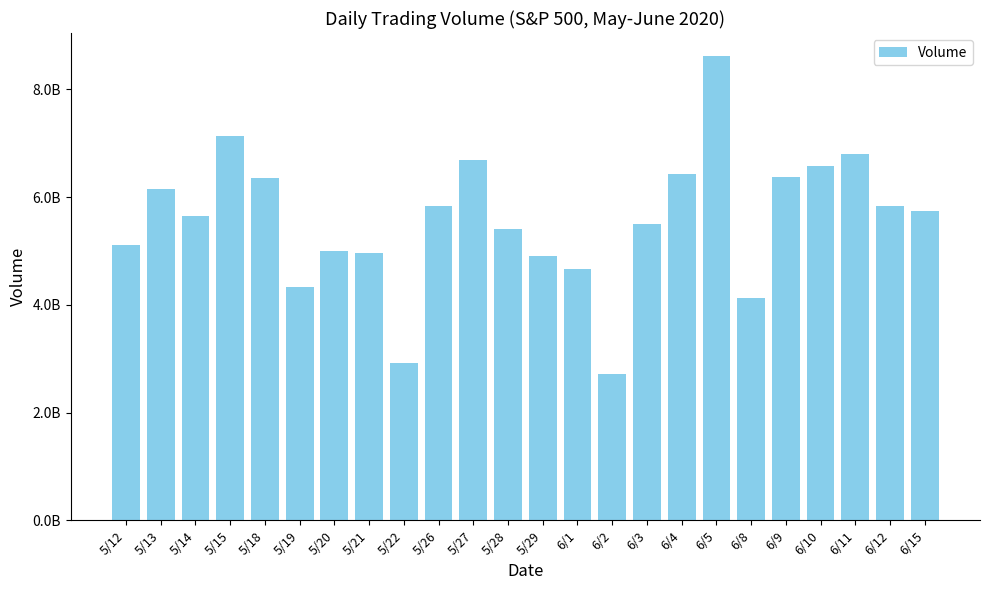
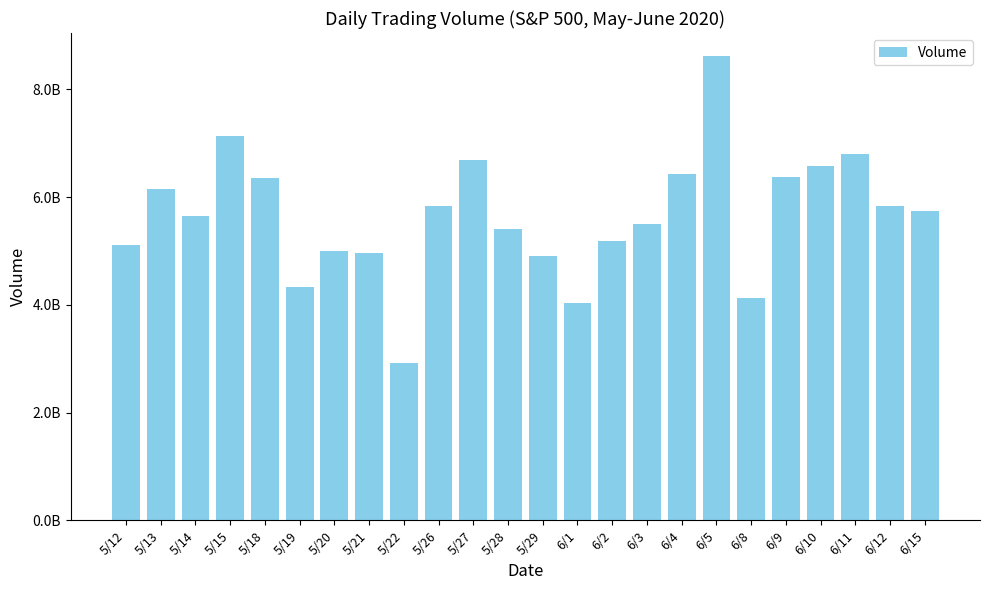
6/1: 4700000000 -> 4000000000
6/2: 2700000000 -> 5200000000
